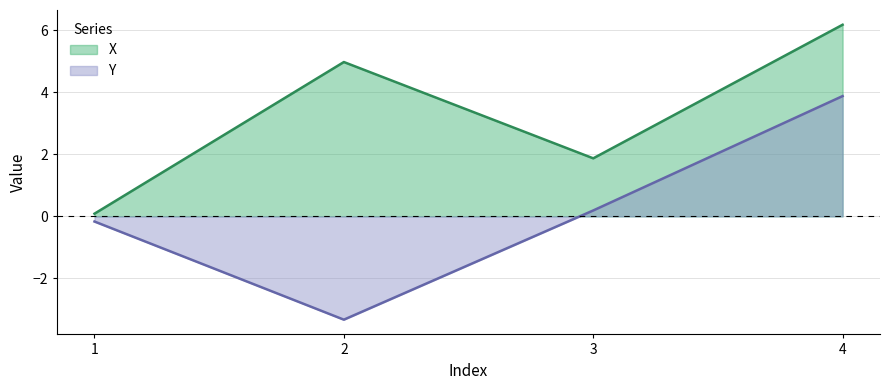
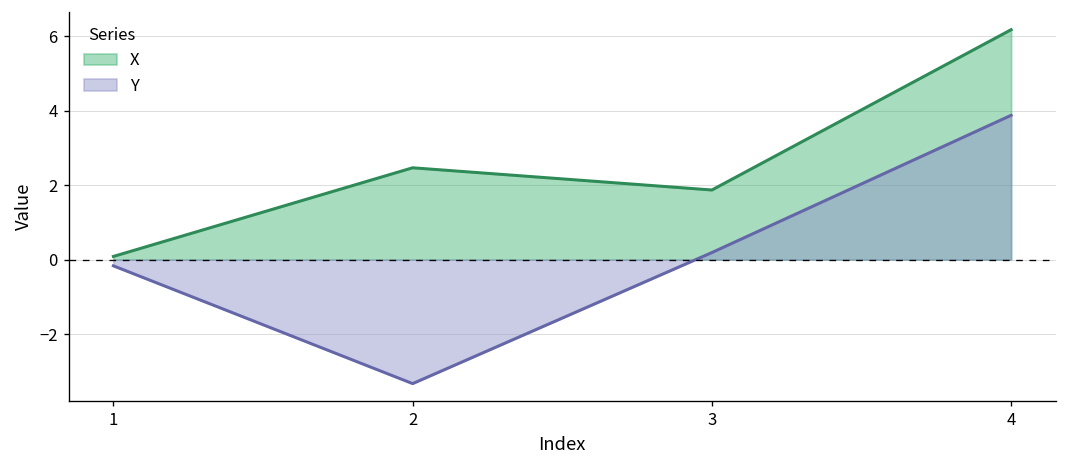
X, 2: 5.0 -> 2.5
